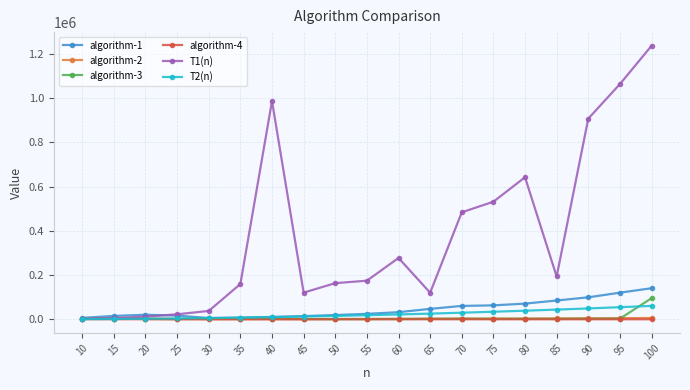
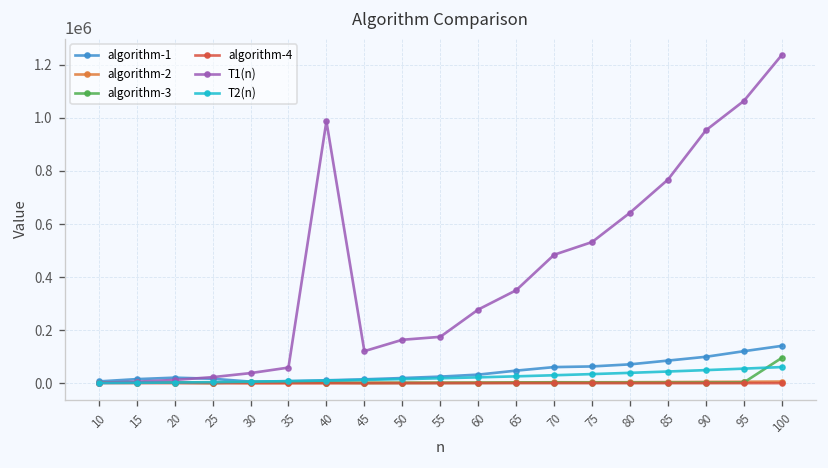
T1(n), 35: 160000 -> 60000
T1(n), 65: 120000 -> 350000
T1(n), 85: 190000 -> 770000
T1(n), 90: 910000 -> 950000
